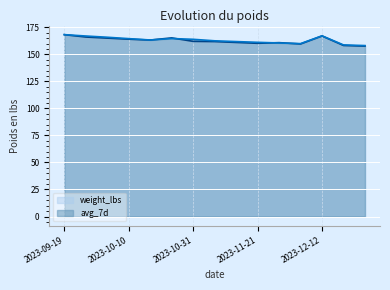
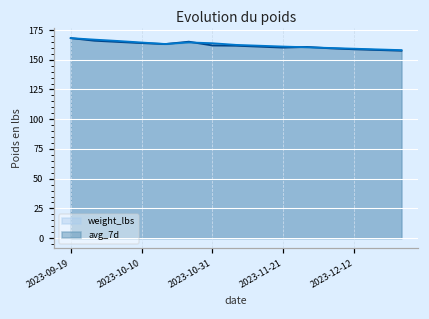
weight_lbs, 2023-12-12: 167 -> 159
avg_7d, 2023-12-12: 167 -> 159
